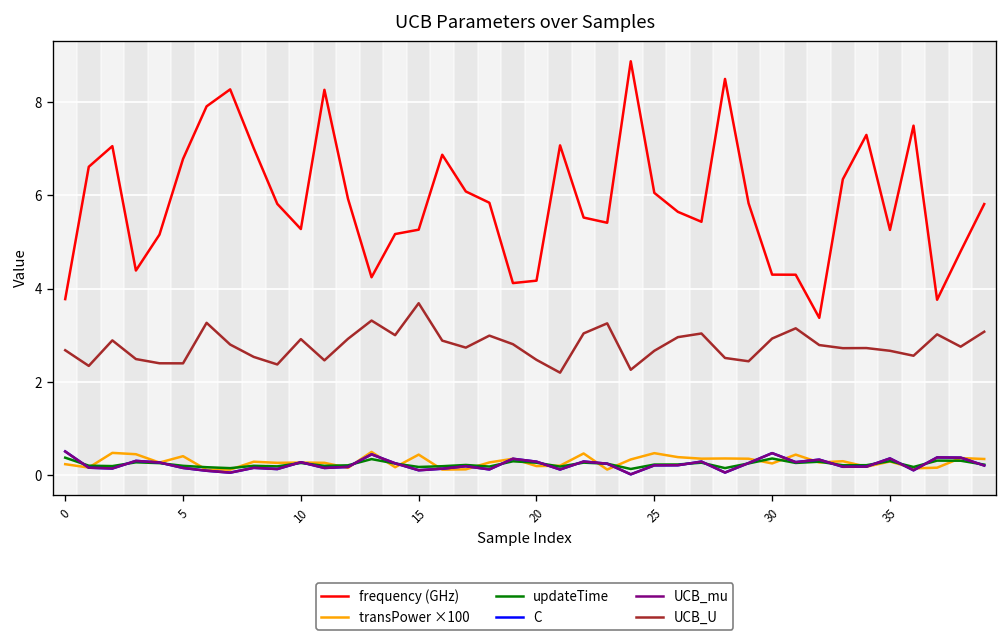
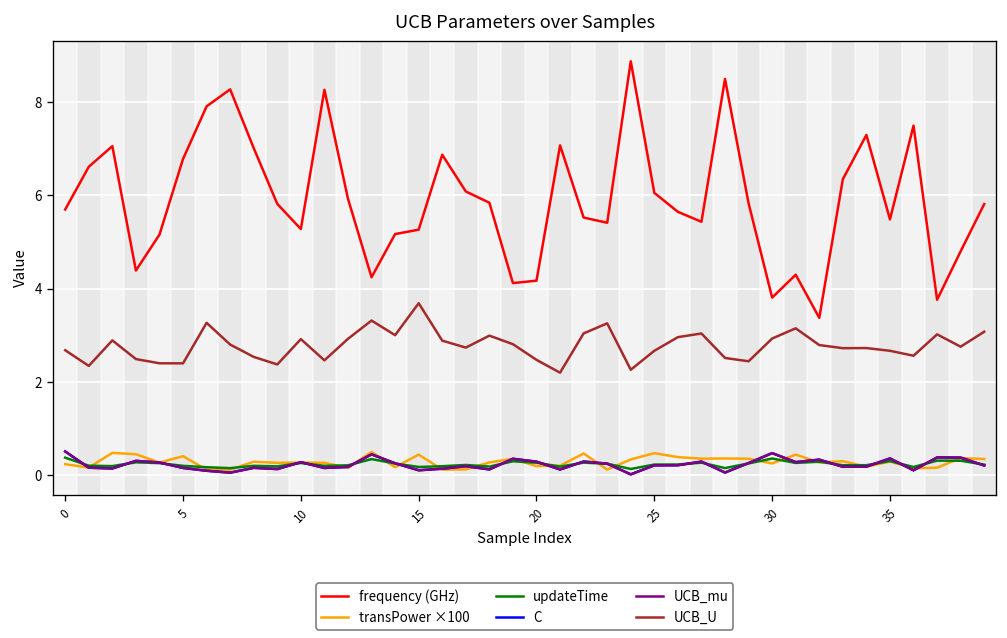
frequency (GHz), 0: 3.8 -> 5.7
frequency (GHz), 30: 4.3 -> 3.8
frequency (GHz), 35: 5.3 -> 5.5
